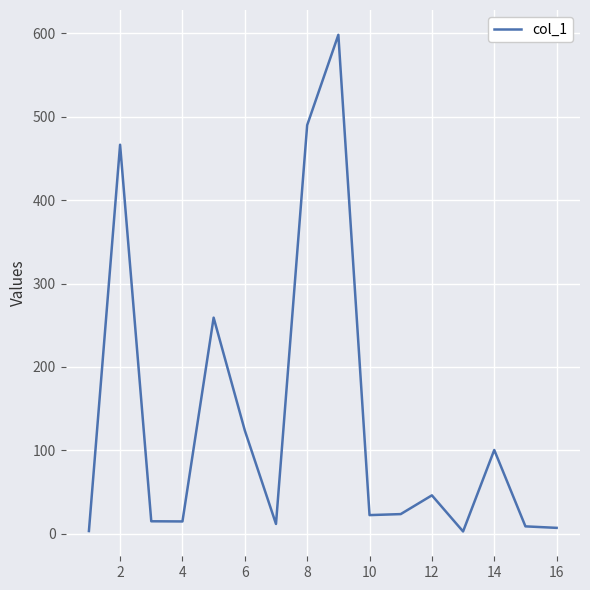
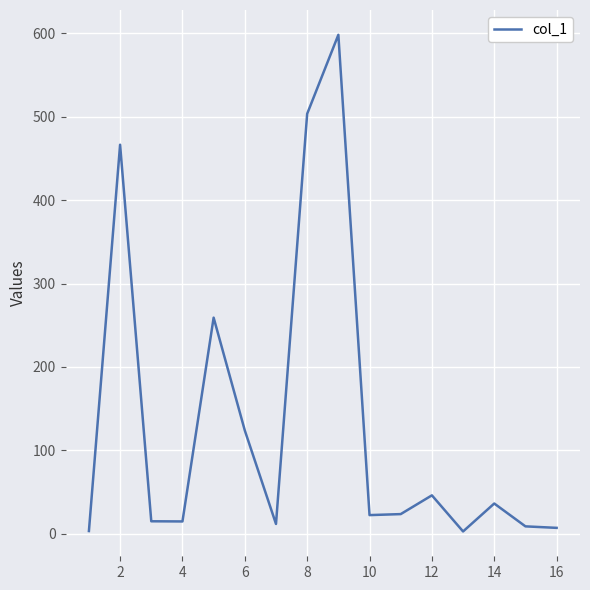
8: 490 -> 500
14: 100 -> 40
